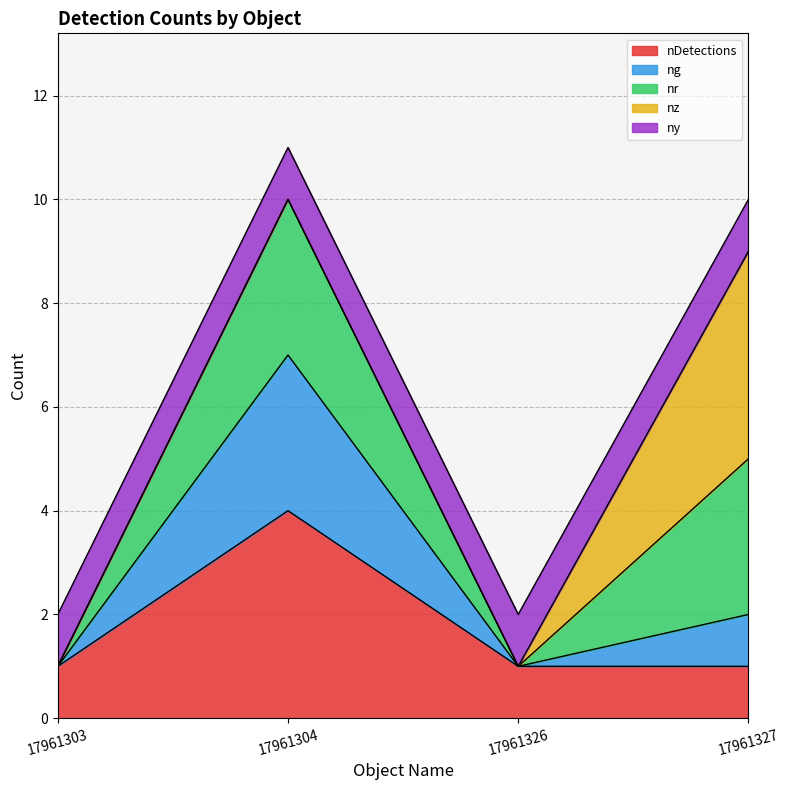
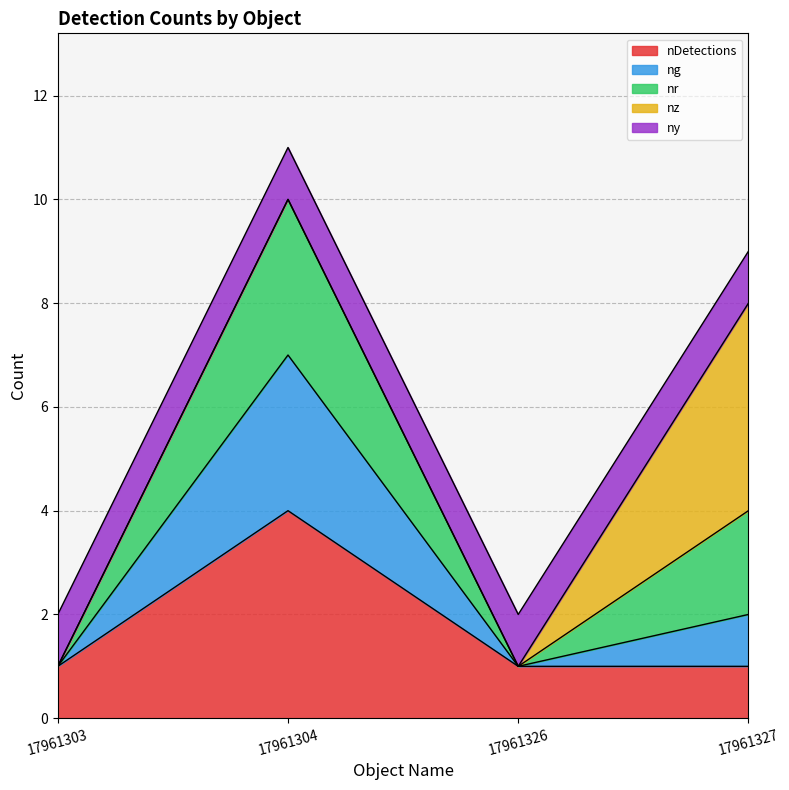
nr, 17961327: 3 -> 2
